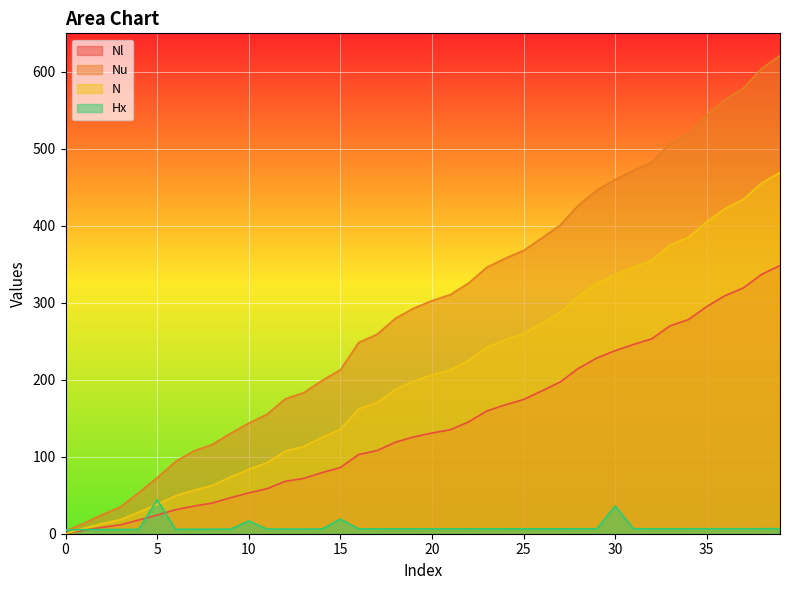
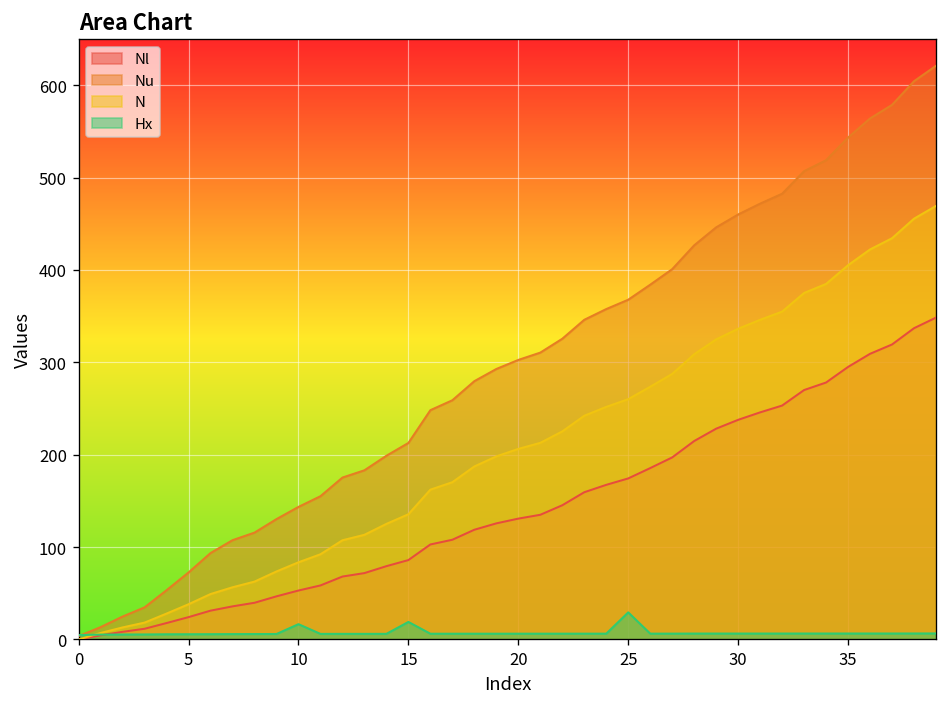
Hx, 5: 40 -> 10
Hx, 25: 10 -> 30
Hx, 30: 40 -> 10
